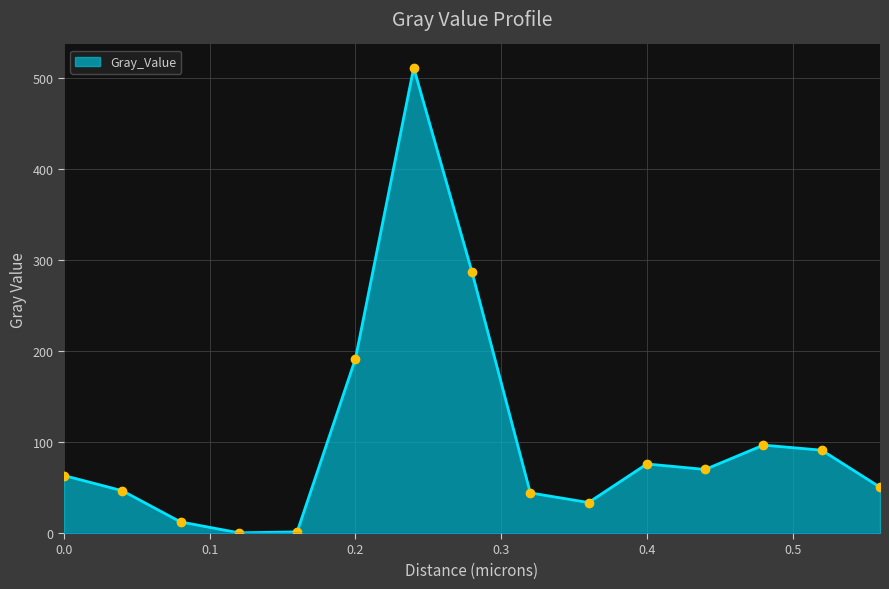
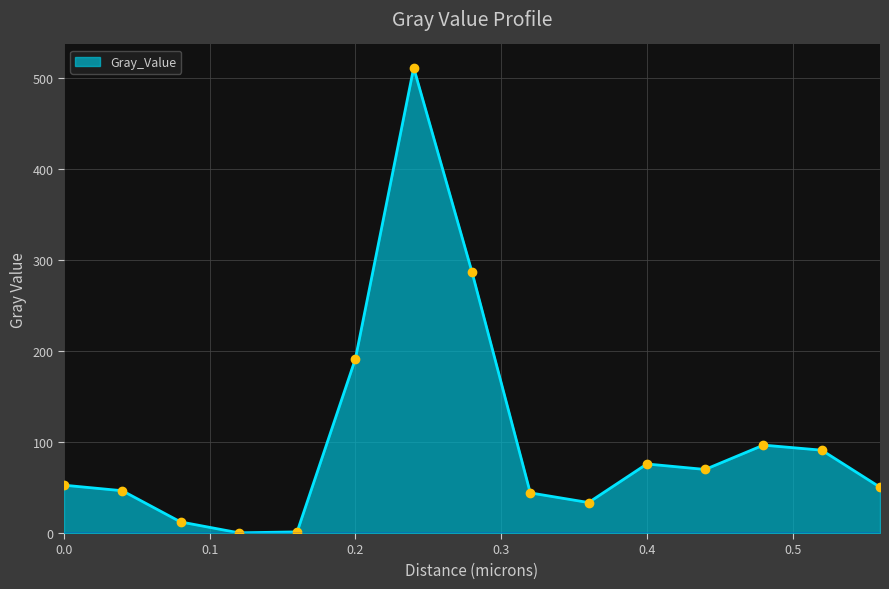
0.0: 60 -> 50
